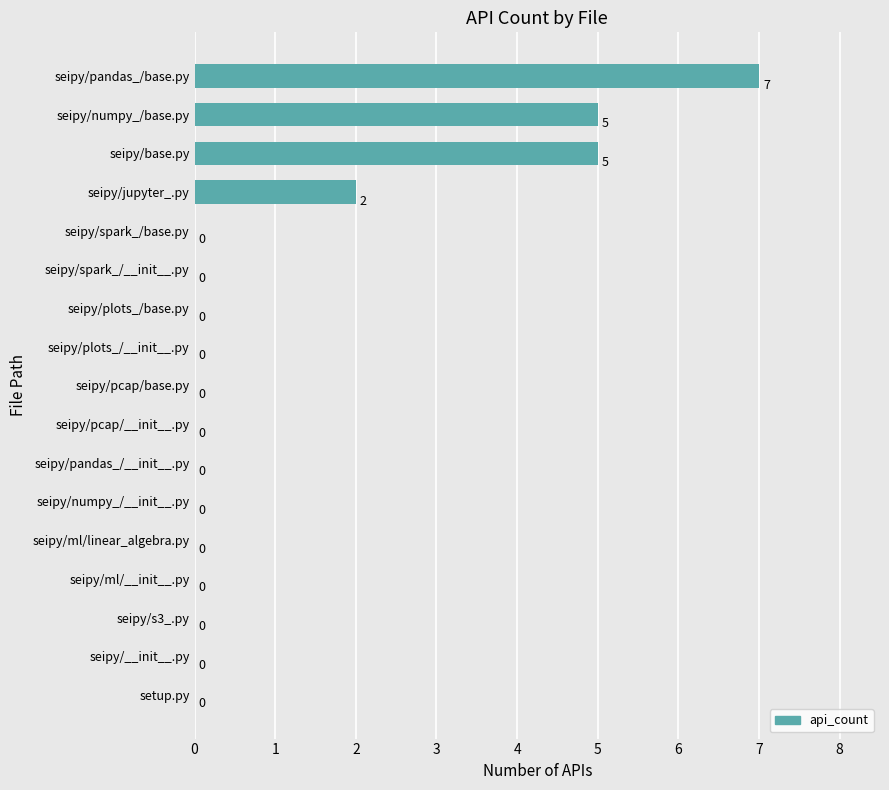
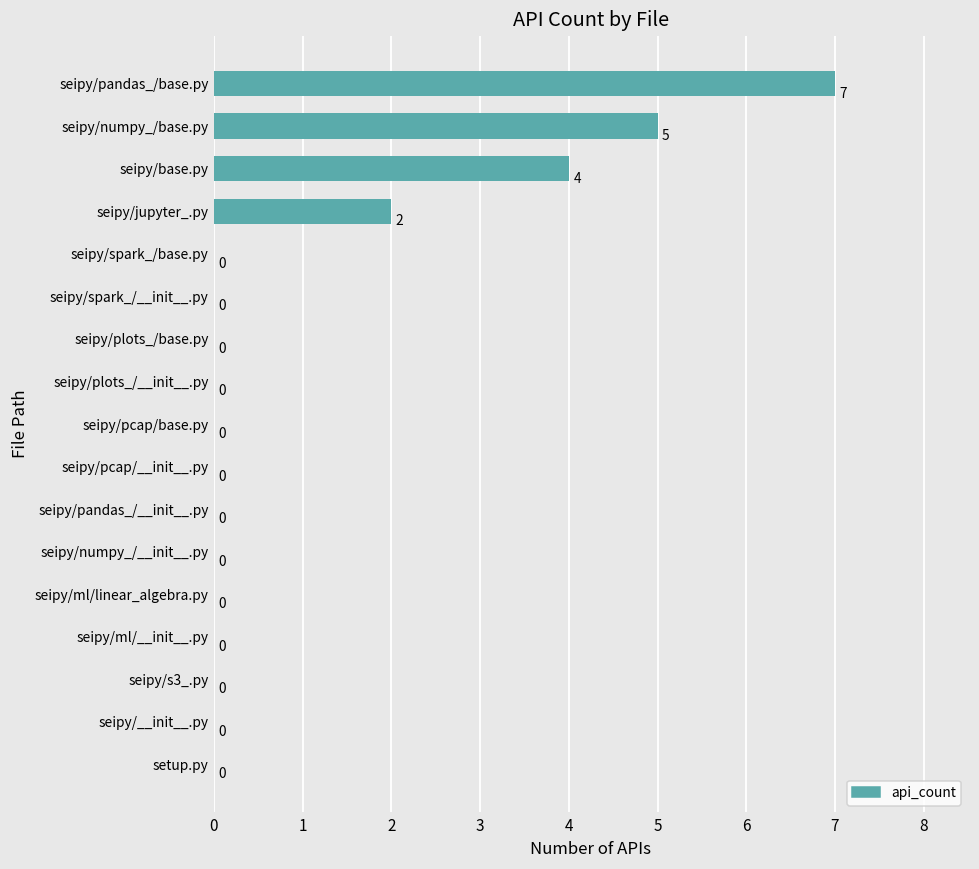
seipy/base.py: 5 -> 4
